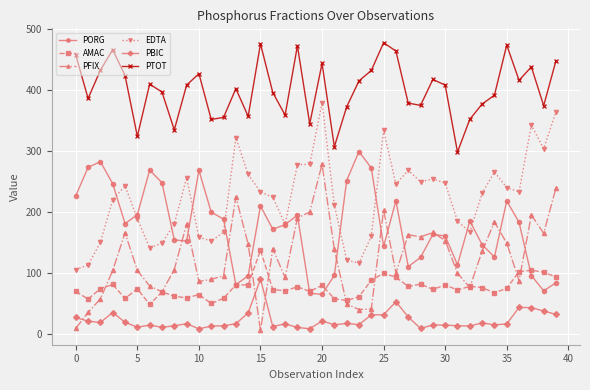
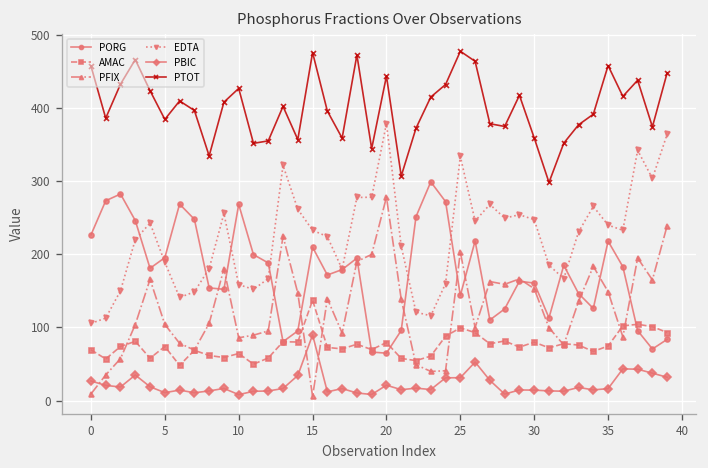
PTOT, 5: 320 -> 380
PTOT, 30: 410 -> 360
PTOT, 35: 470 -> 460
